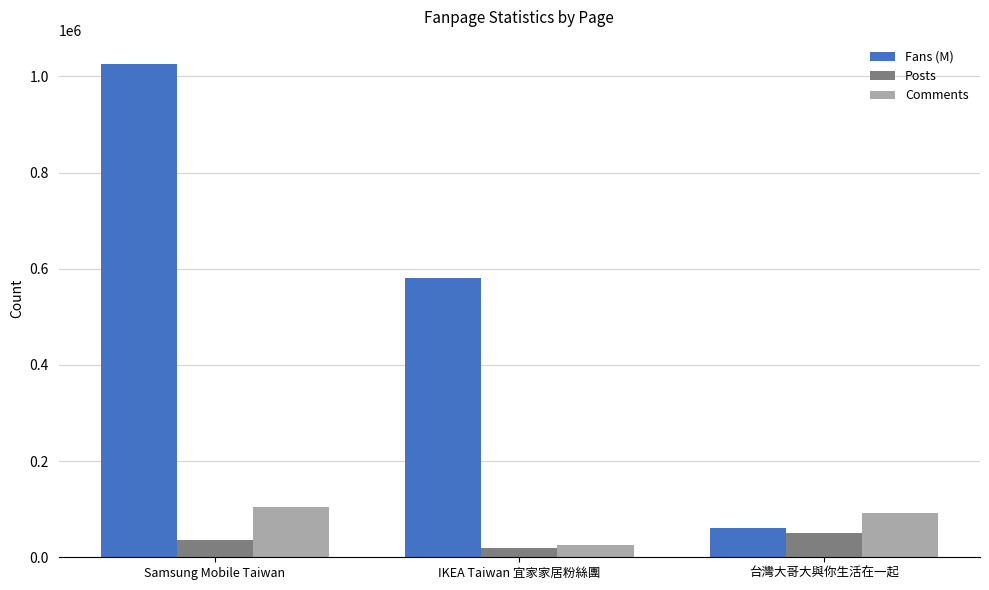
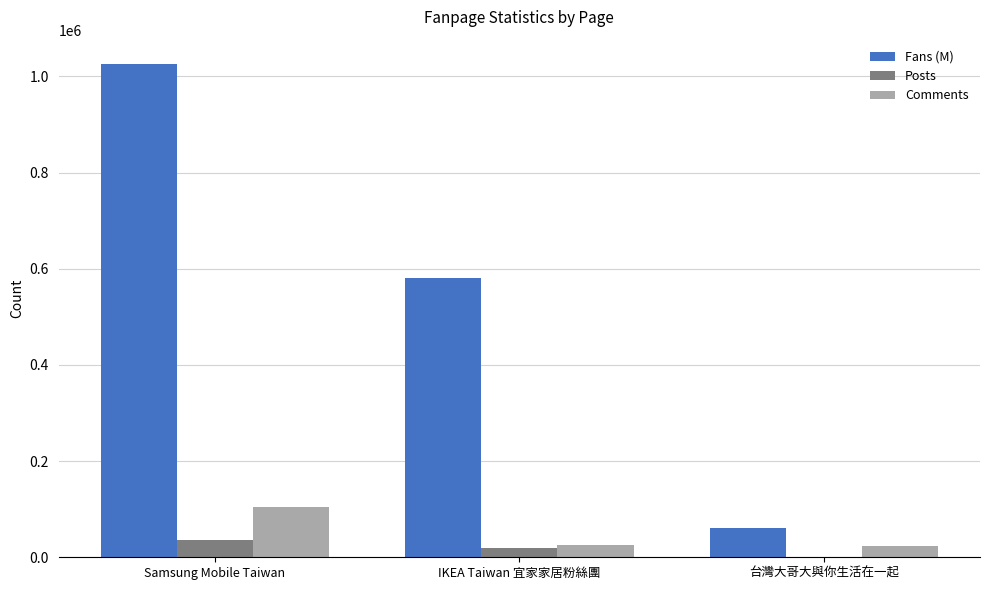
Posts, 台灣大哥大與你生活在一起: 50000 -> 0
Comments, 台灣大哥大與你生活在一起: 90000 -> 20000
